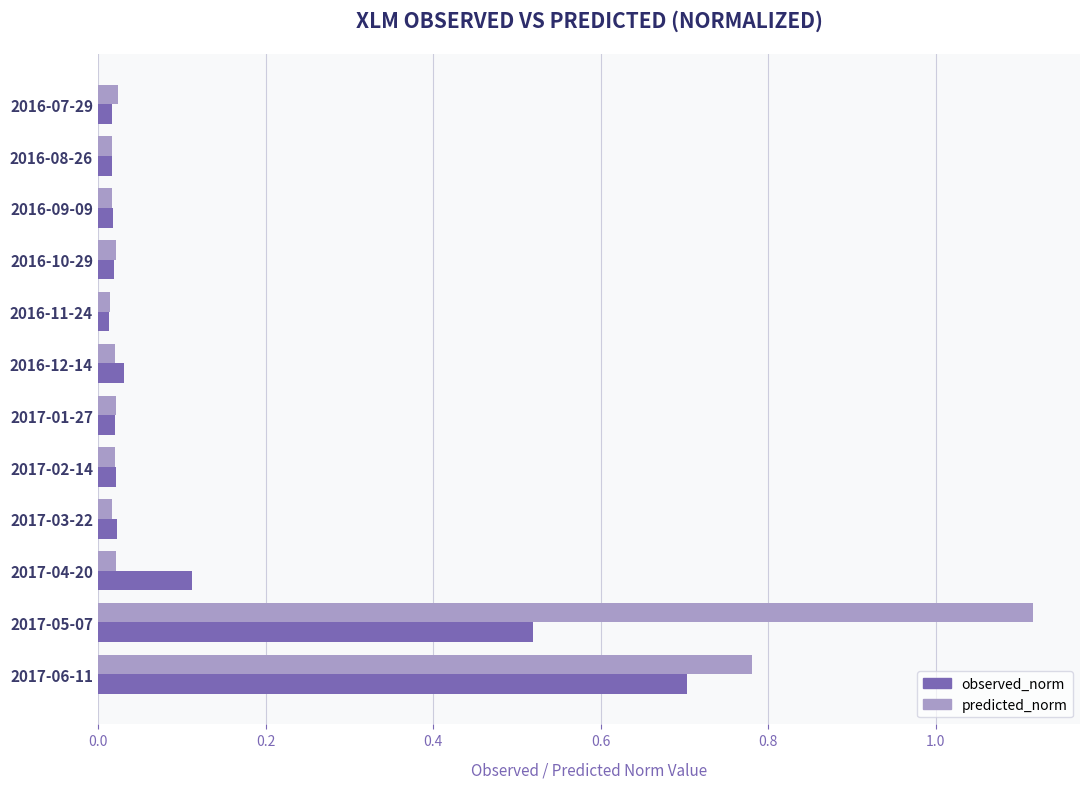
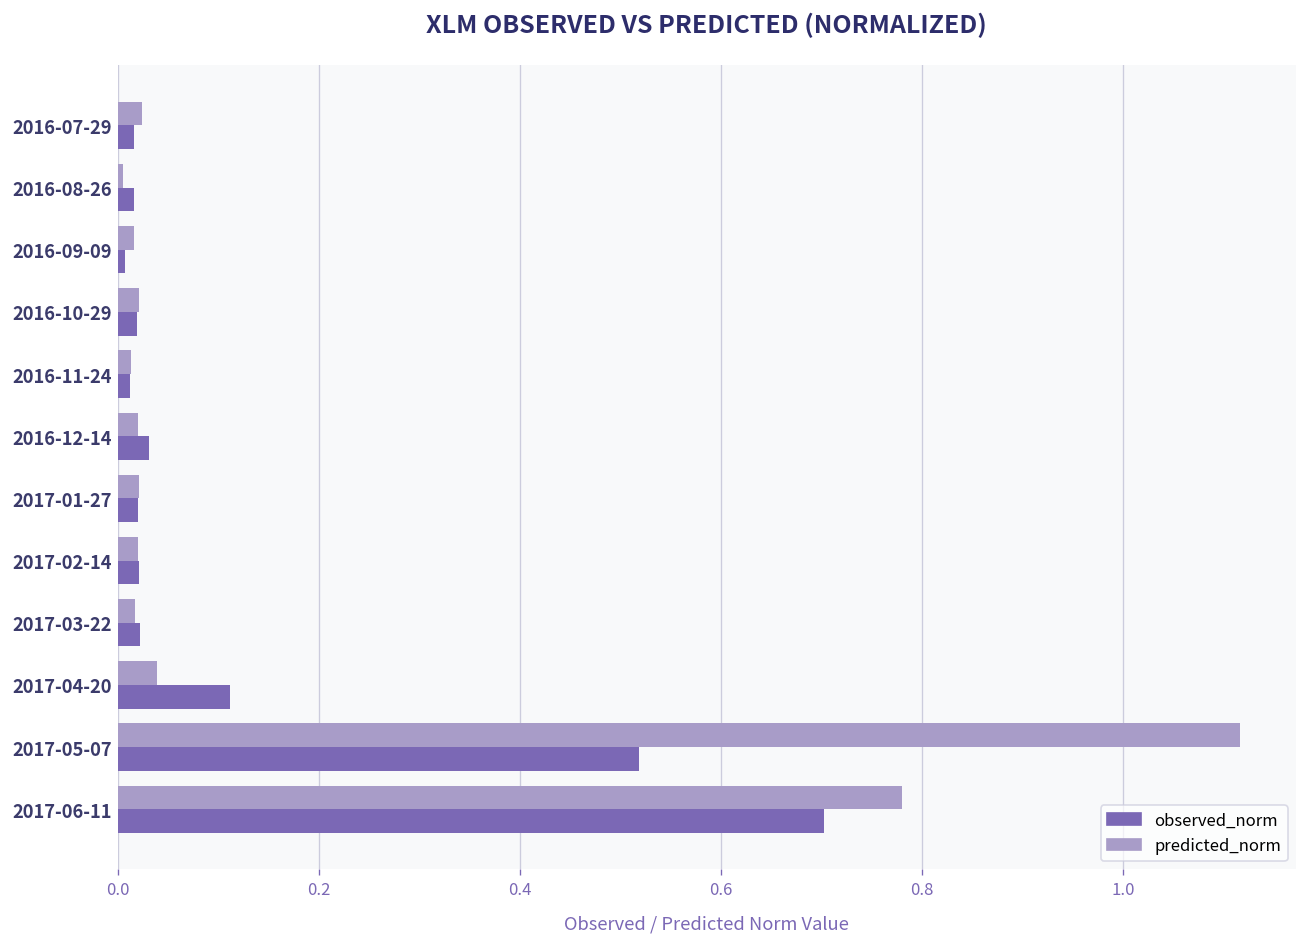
predicted_norm, 2016-08-26: 0.02 -> 0.01
observed_norm, 2016-09-09: 0.02 -> 0.01
predicted_norm, 2017-04-20: 0.02 -> 0.04
